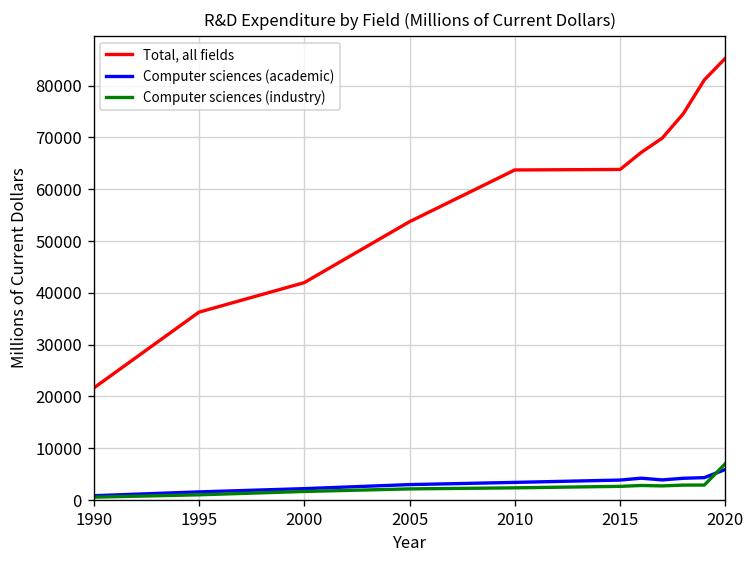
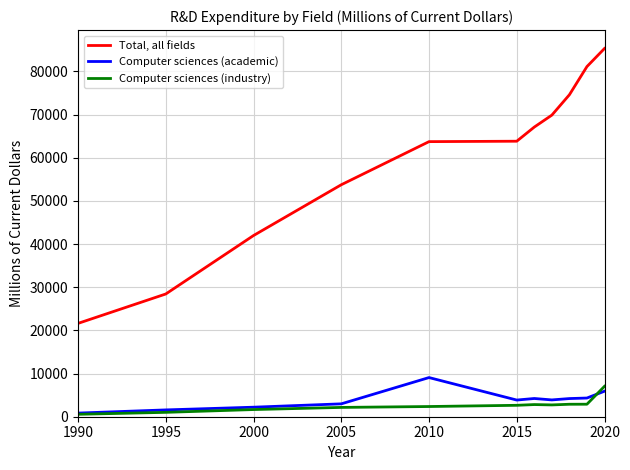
Total, all fields, 1995: 36000 -> 28000
Computer sciences (academic), 2010: 3000 -> 9000
